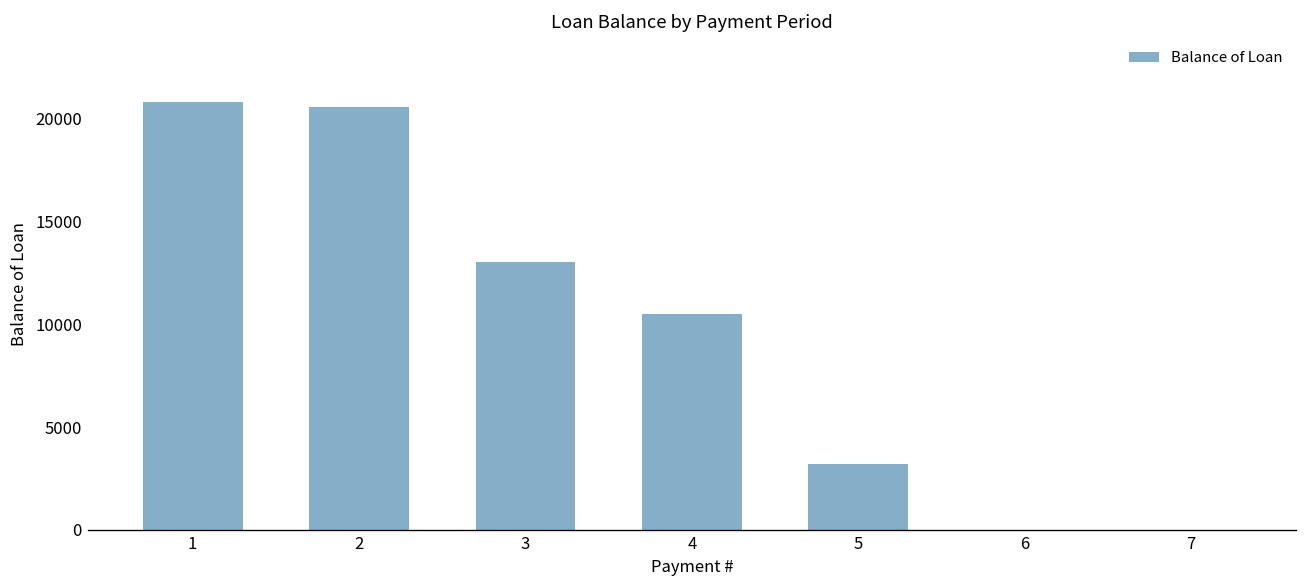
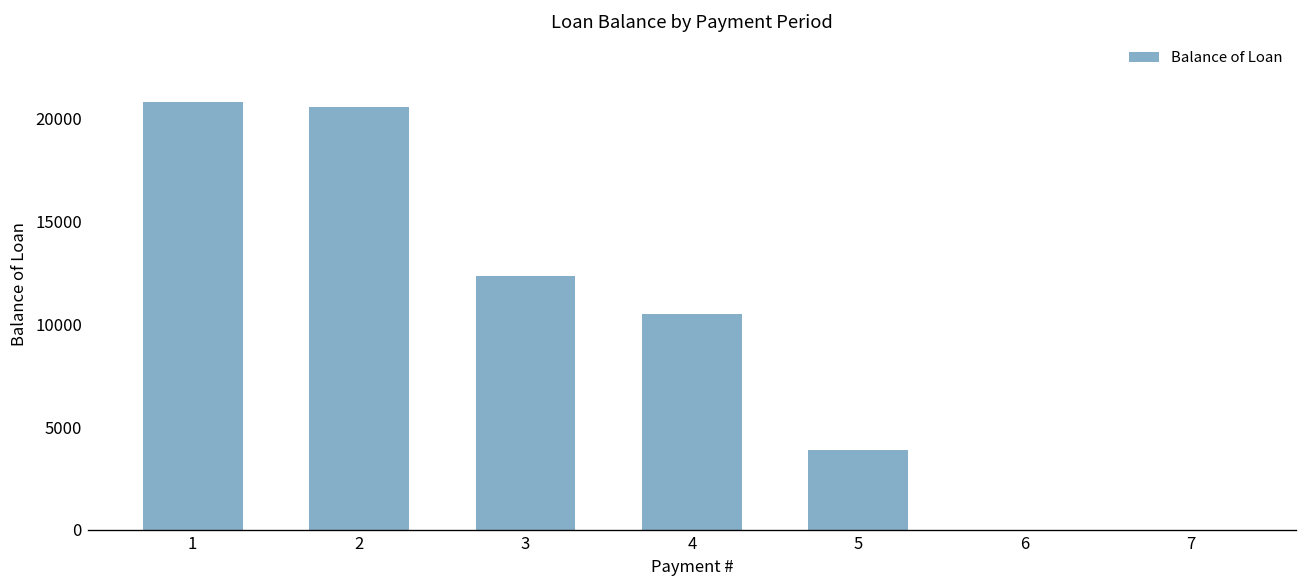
3: 13000 -> 12300
5: 3200 -> 3900
